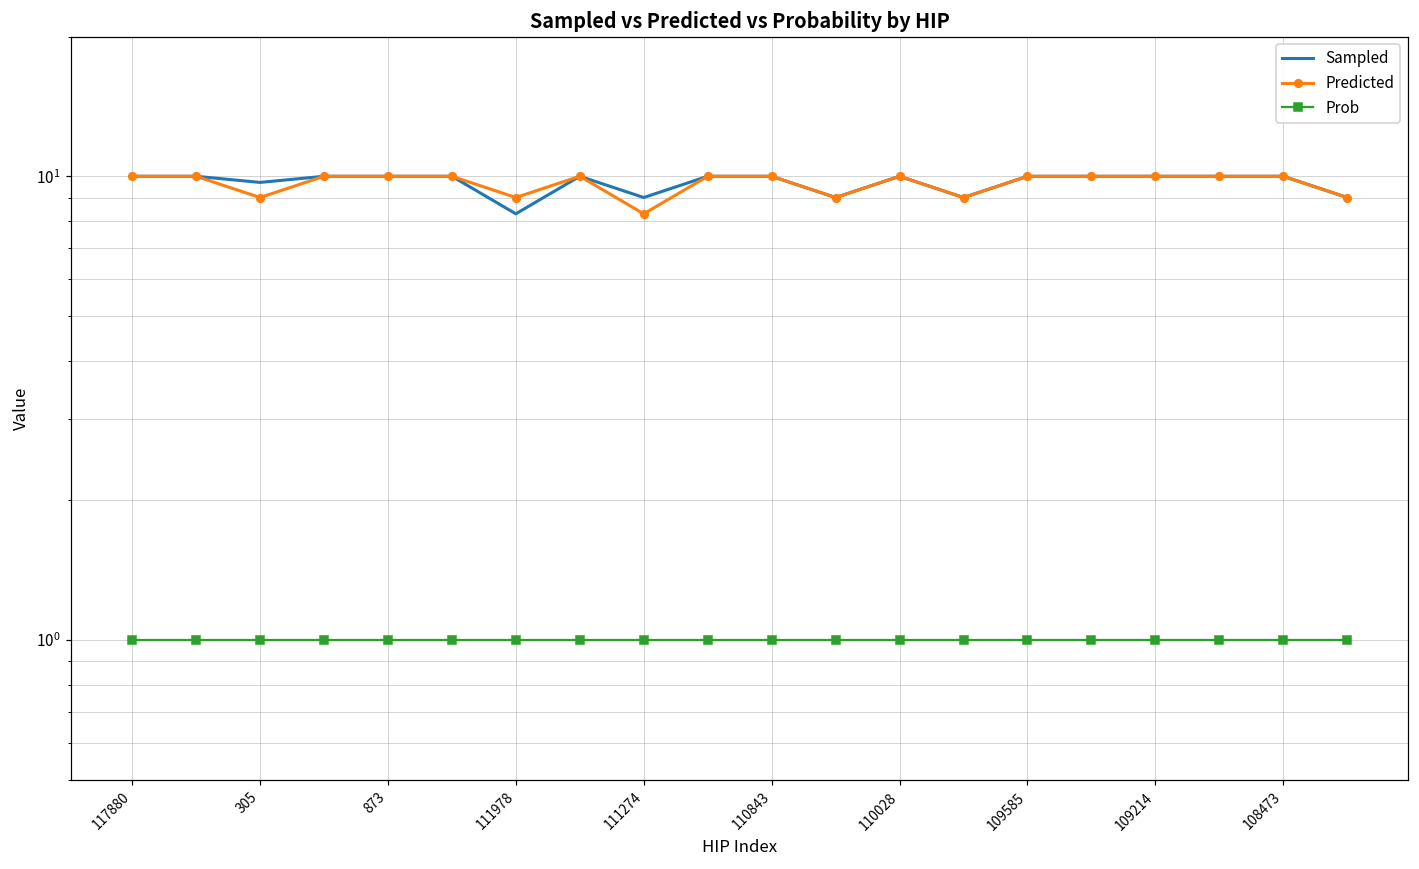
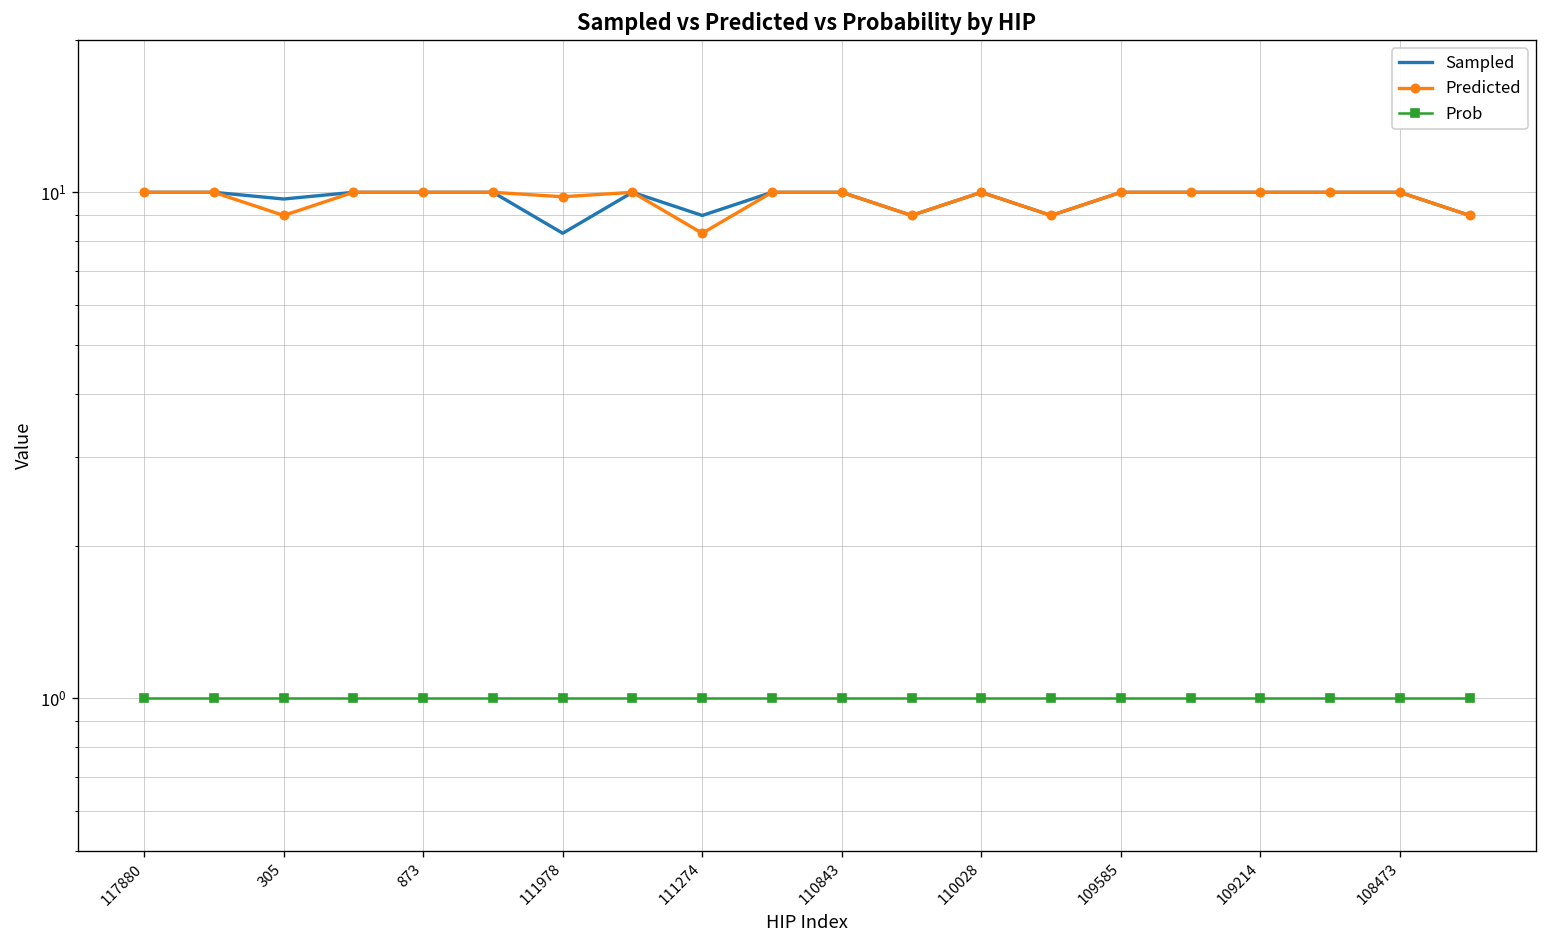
Predicted, 111978: 9.0 -> 9.8
